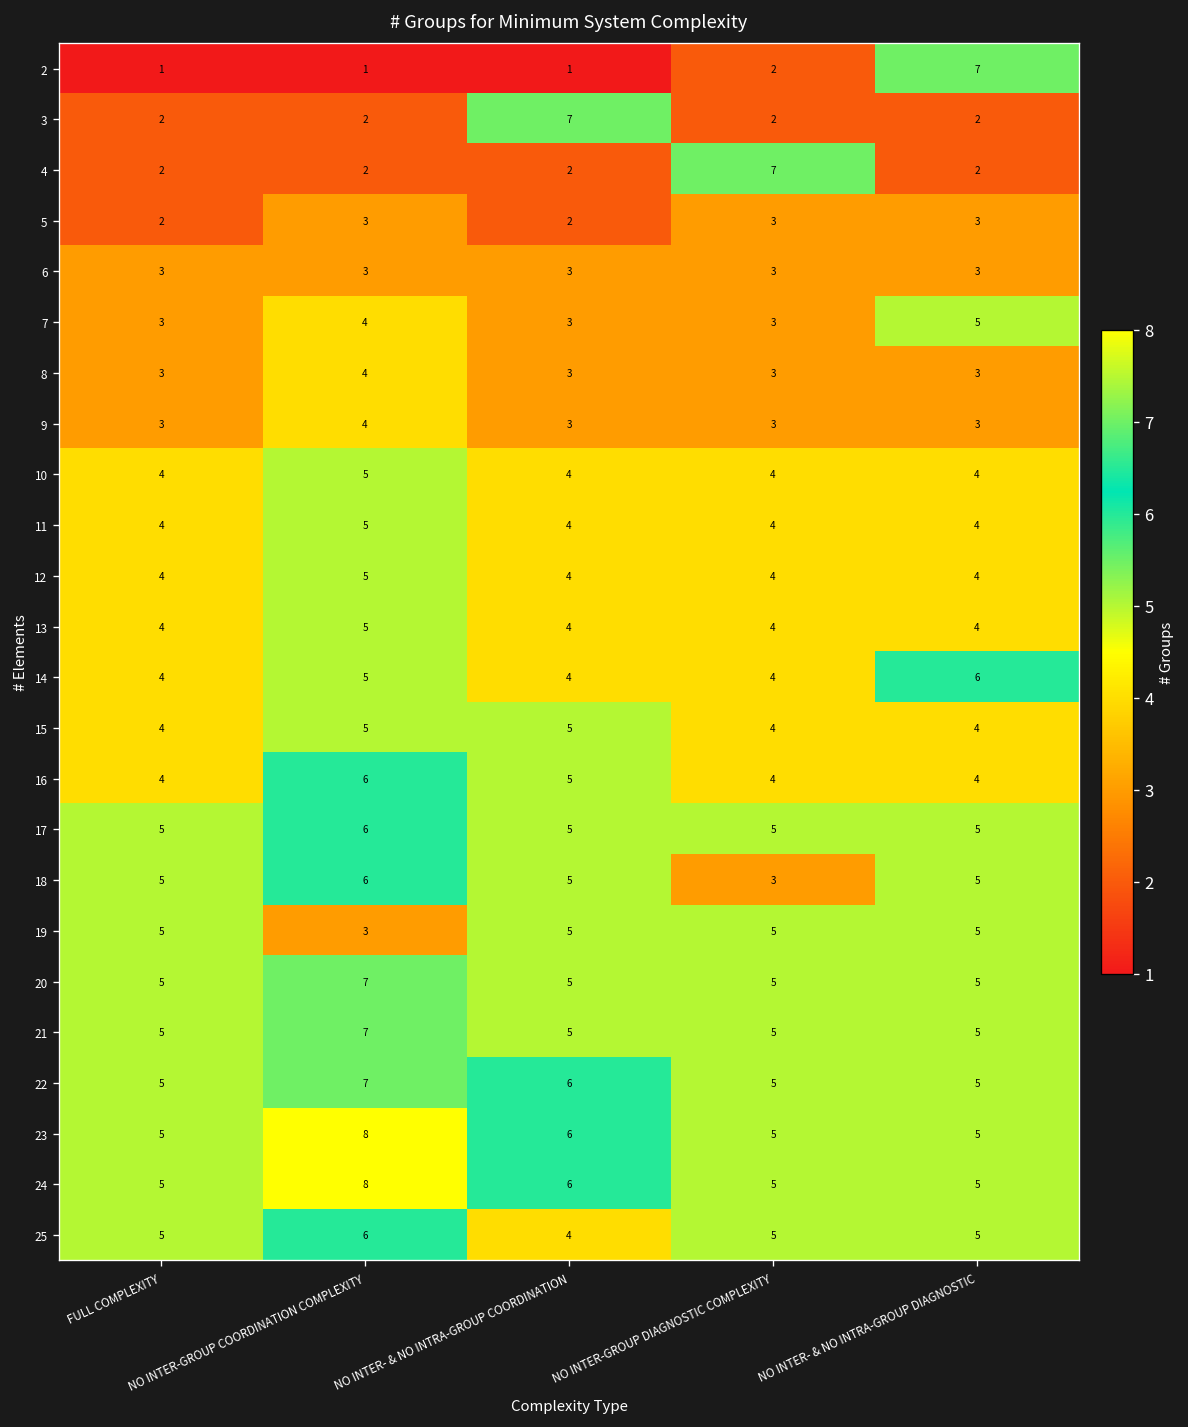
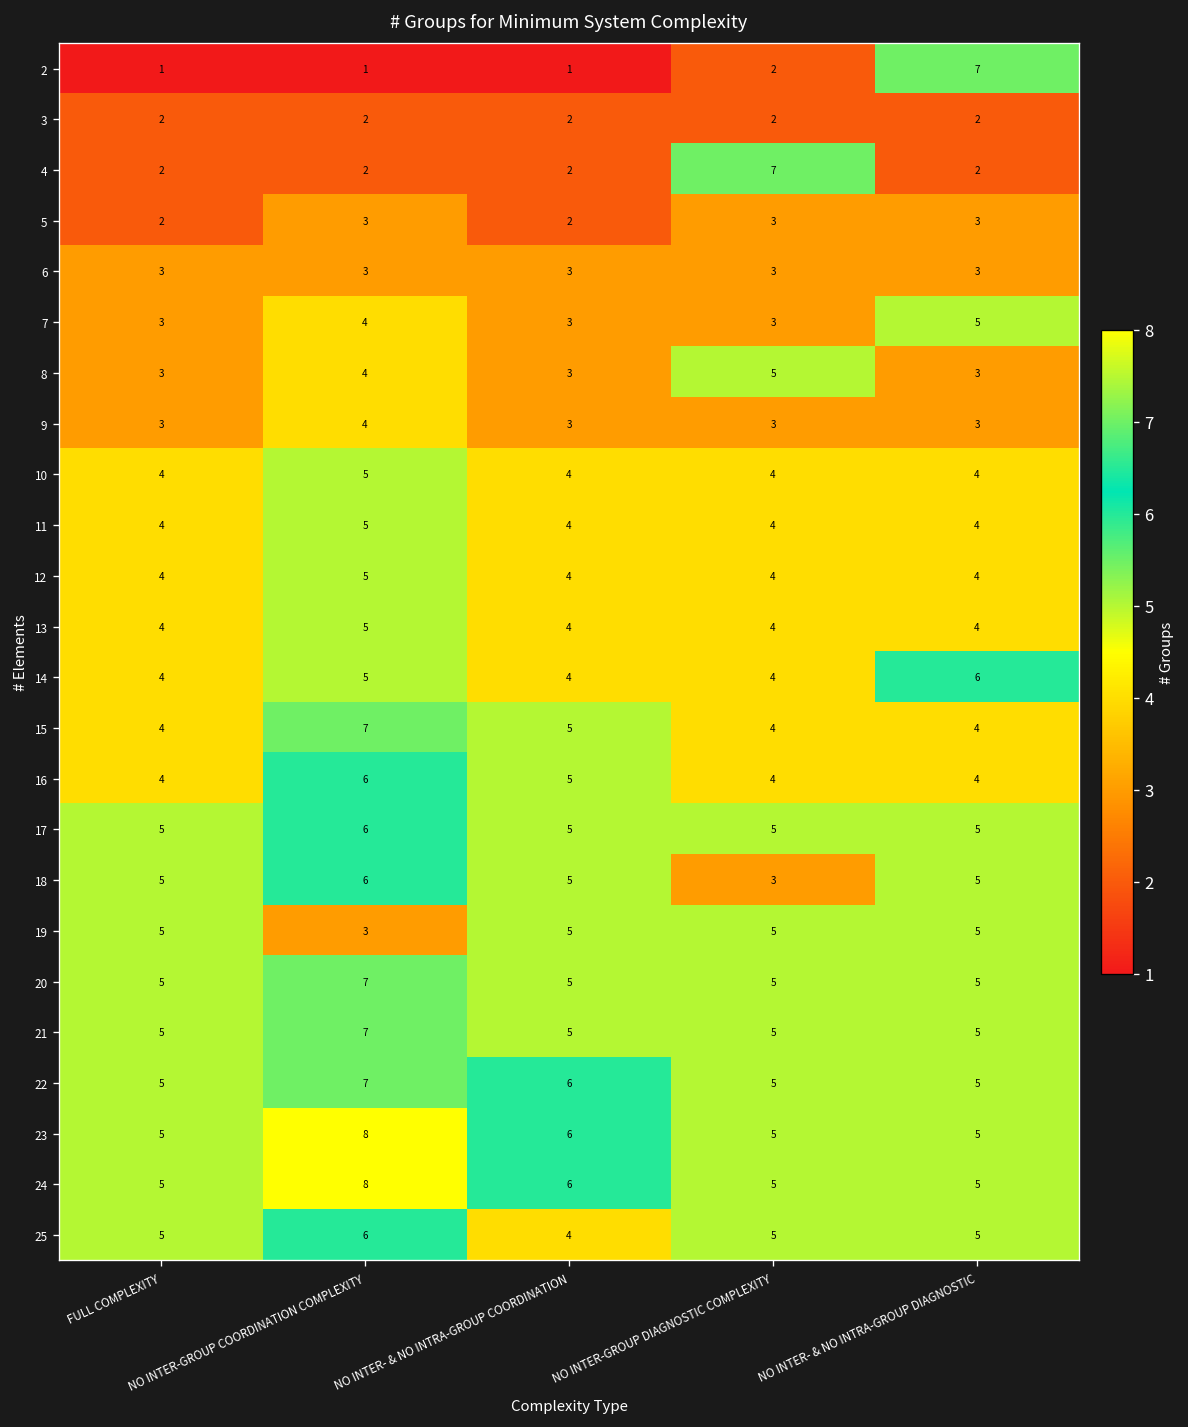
3, NO INTER- & NO INTRA-GROUP COORDINATION: 7 -> 2
8, NO INTER-GROUP DIAGNOSTIC COMPLEXITY: 3 -> 5
15, NO INTER-GROUP COORDINATION COMPLEXITY: 5 -> 7
